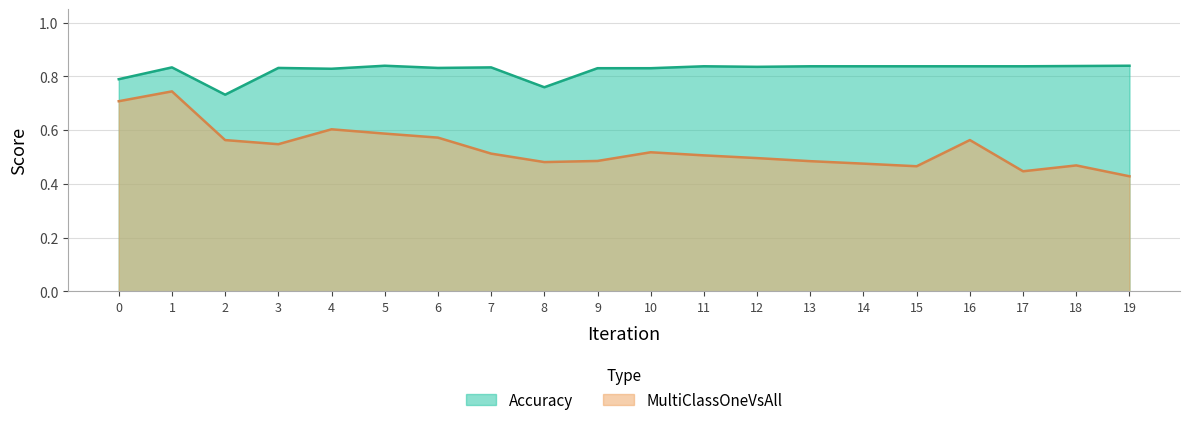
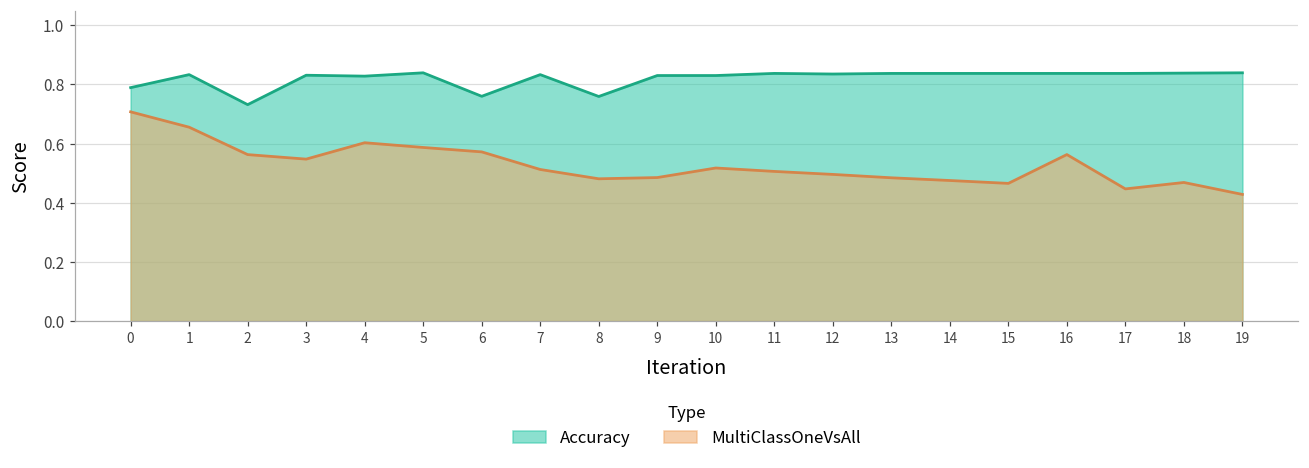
MultiClassOneVsAll, 1: 0.74 -> 0.66
Accuracy, 6: 0.83 -> 0.76
